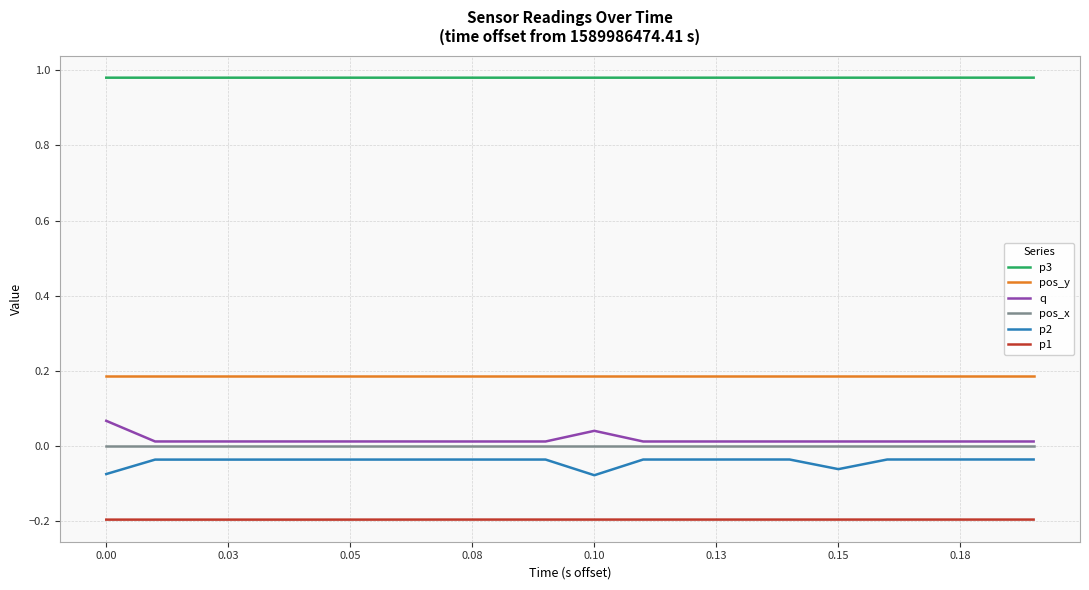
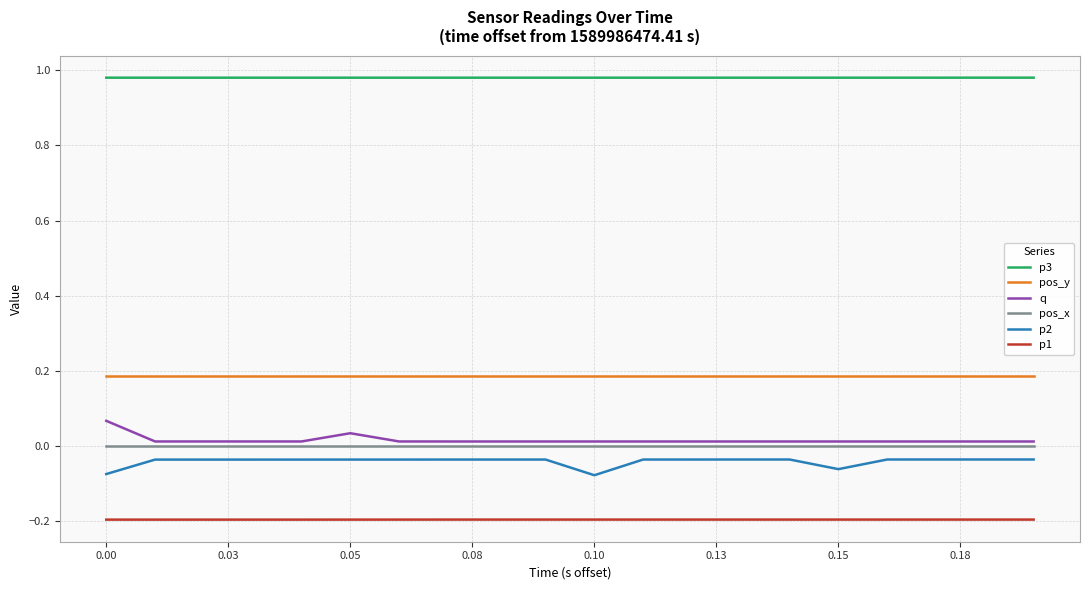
q, 0.05: 0.01 -> 0.03
q, 0.10: 0.04 -> 0.01
